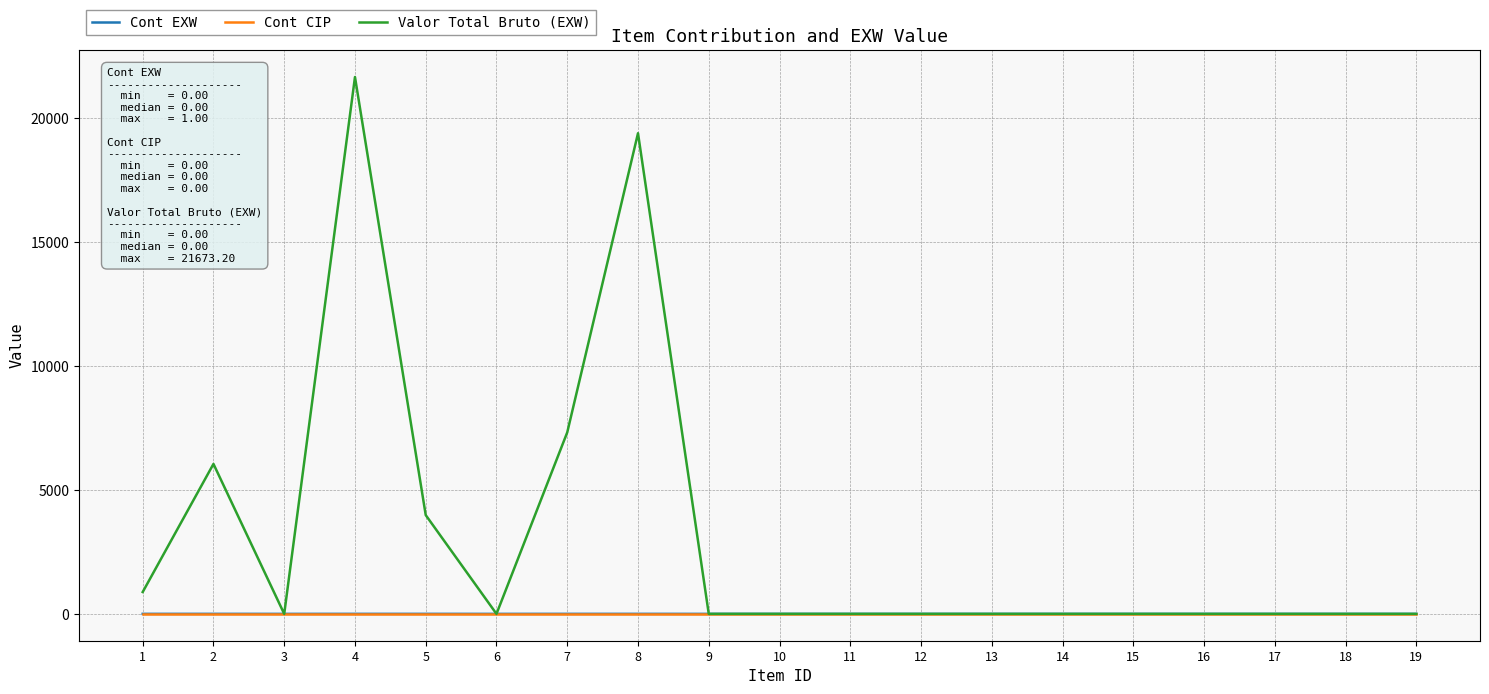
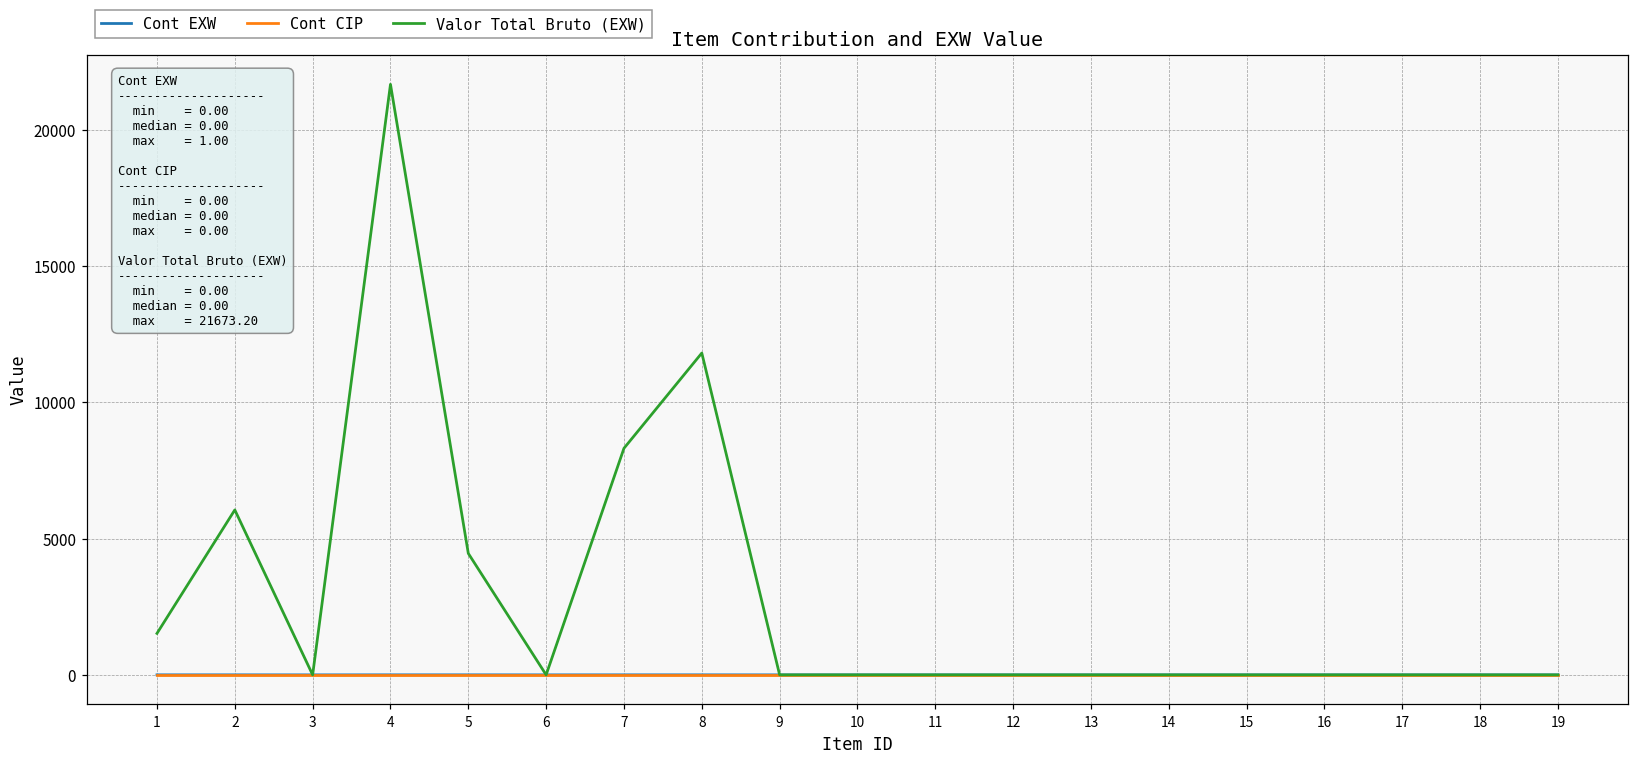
Valor Total Bruto (EXW), 1: 900 -> 1500
Valor Total Bruto (EXW), 5: 4000 -> 4500
Valor Total Bruto (EXW), 7: 7300 -> 8300
Valor Total Bruto (EXW), 8: 19400 -> 11800
